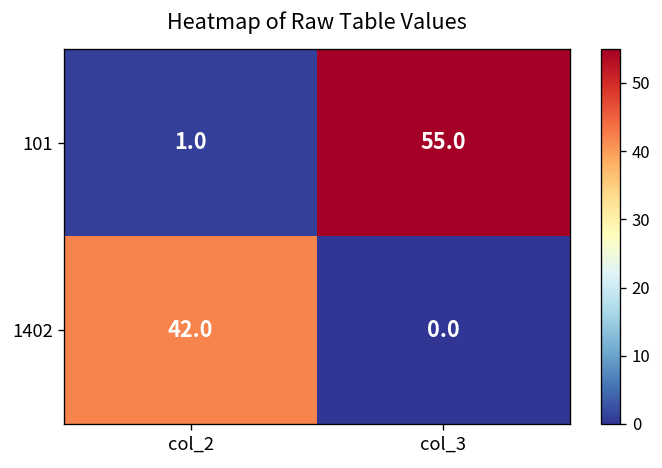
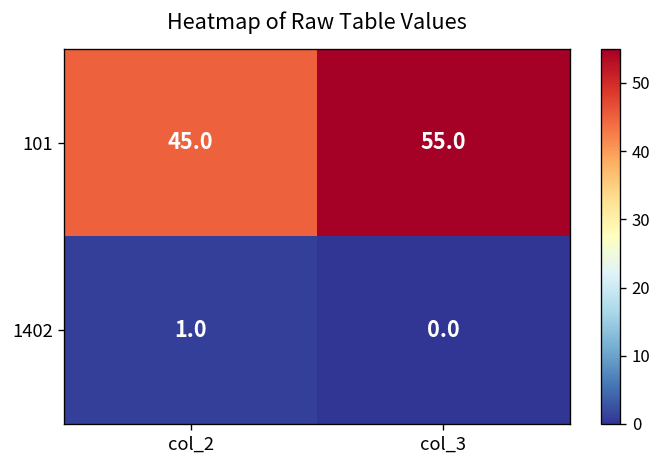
101, col_2: 1.0 -> 45.0
1402, col_2: 42.0 -> 1.0
